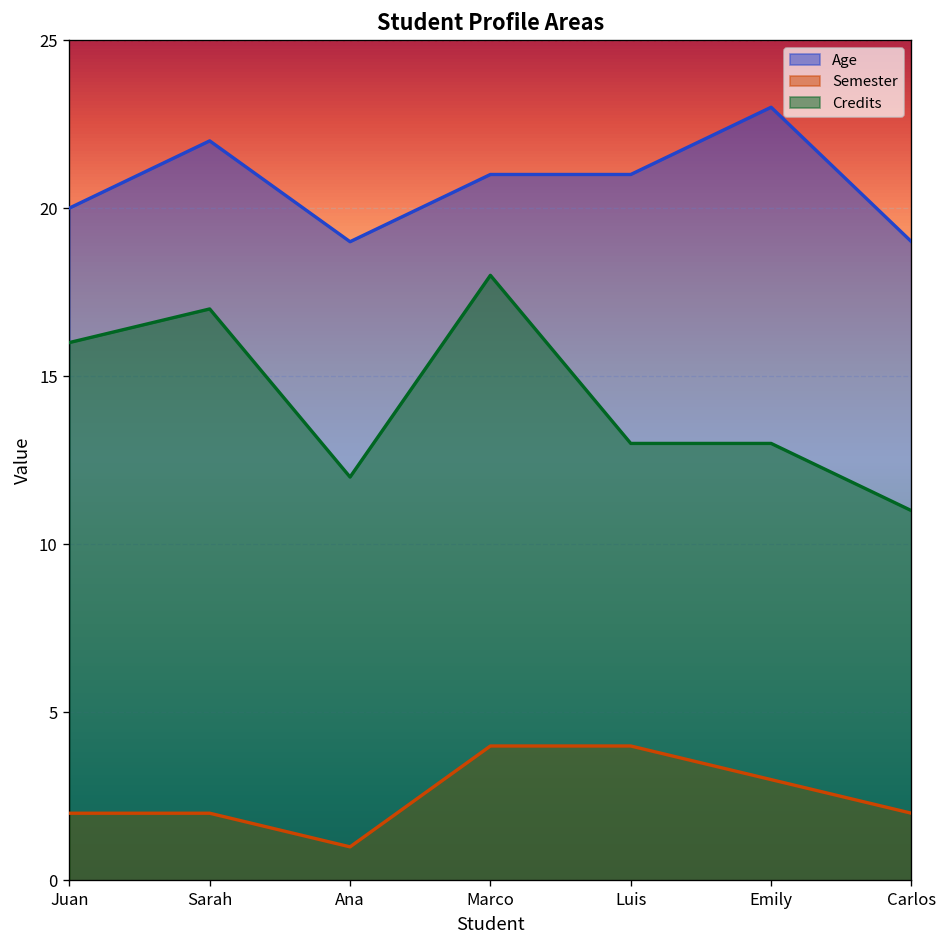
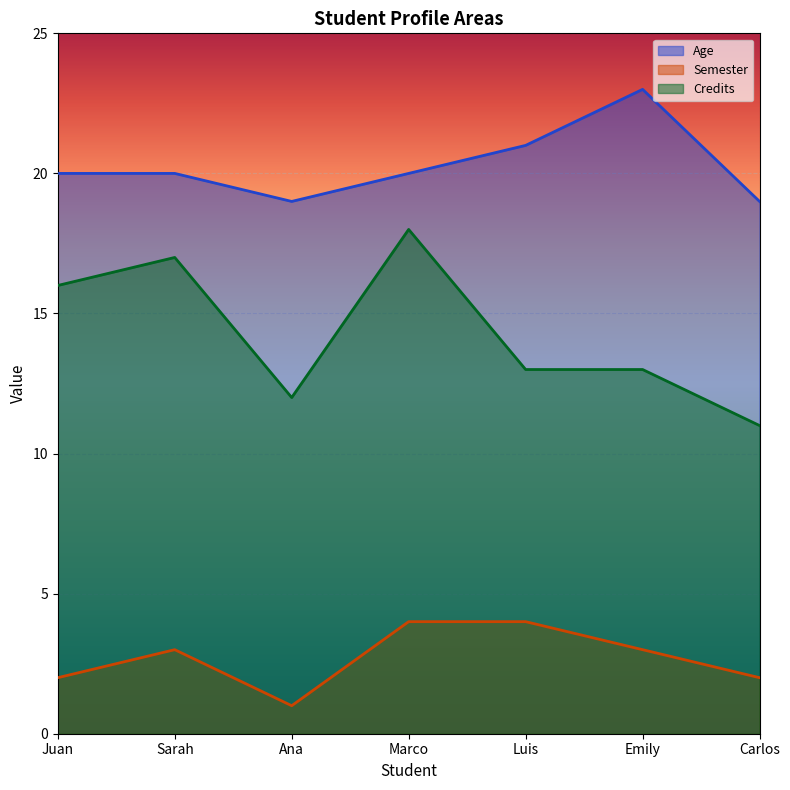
Age, Sarah: 22 -> 20
Semester, Sarah: 2 -> 3
Age, Marco: 21 -> 20
